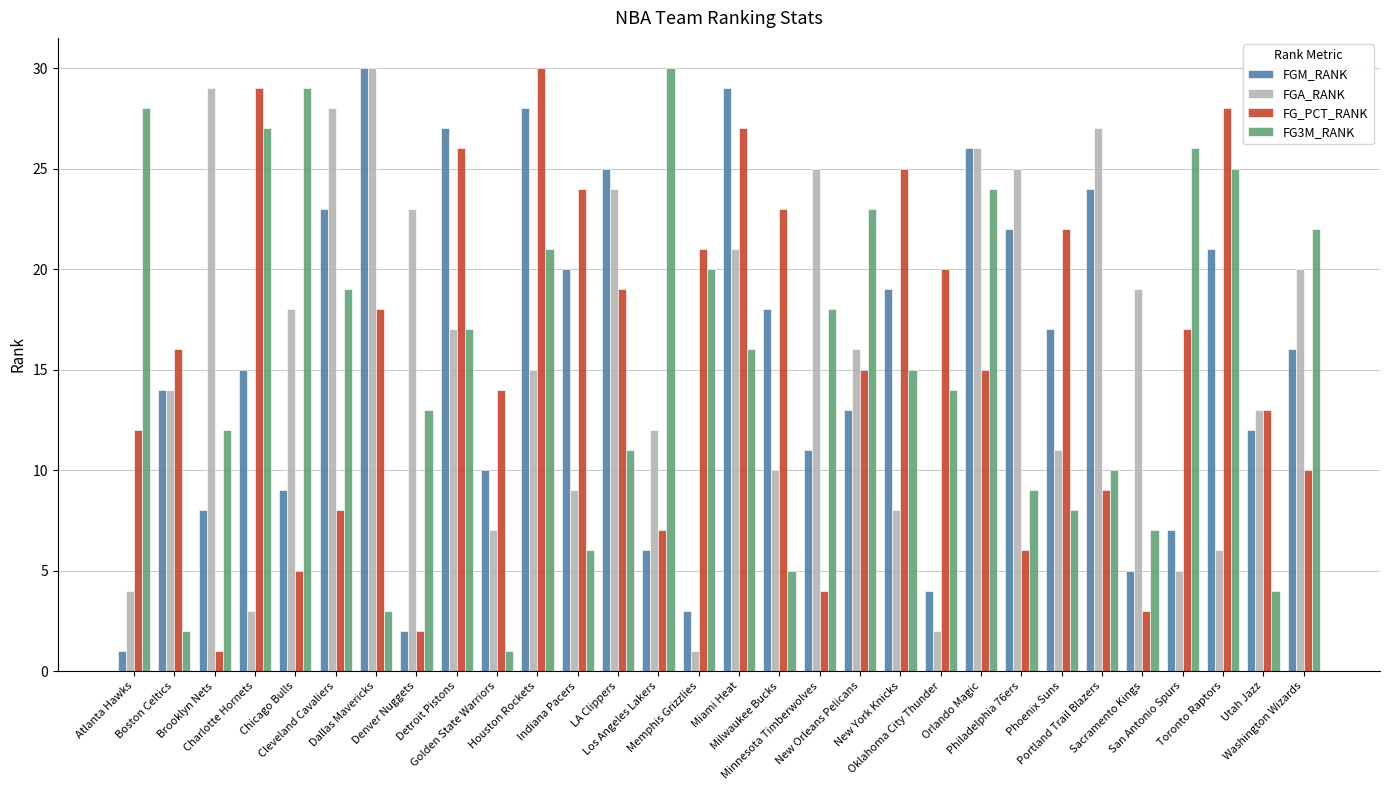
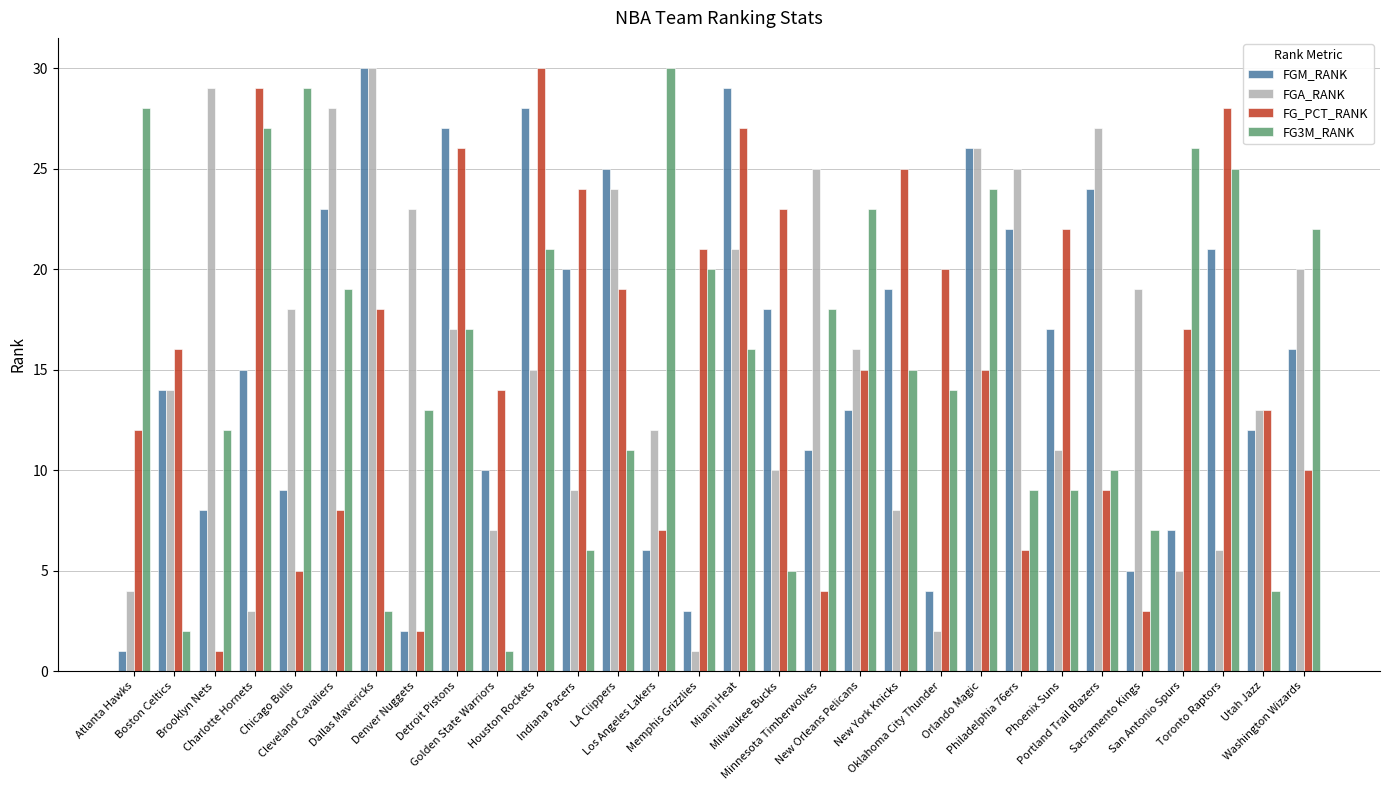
FG3M_RANK, Phoenix Suns: 8 -> 9
